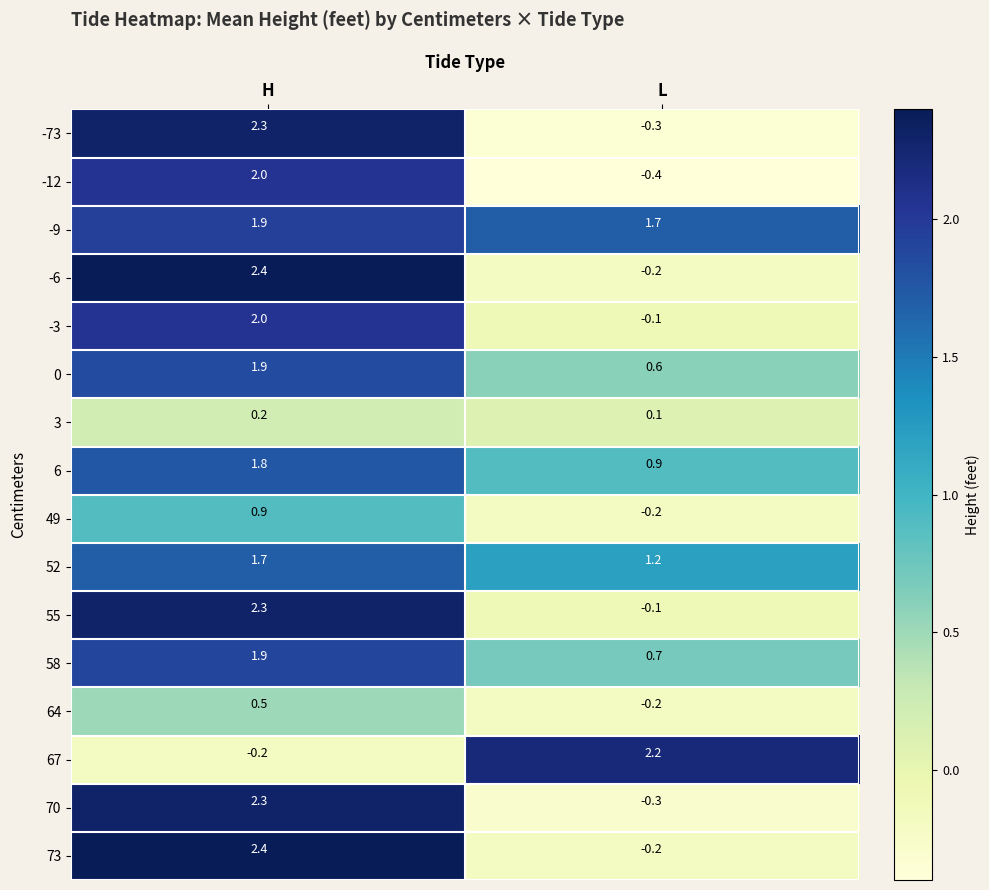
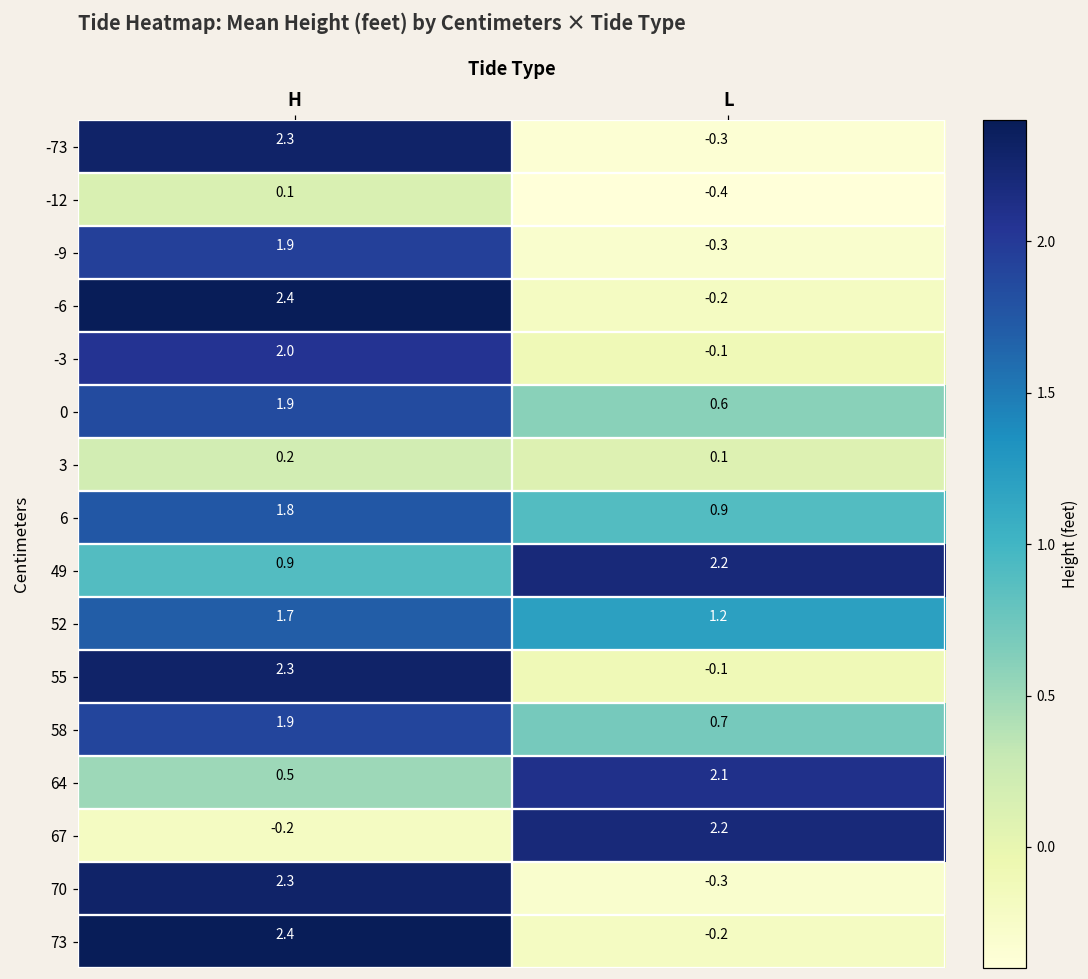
-12, H: 2.0 -> 0.1
-9, L: 1.7 -> -0.3
49, L: -0.2 -> 2.2
64, L: -0.2 -> 2.1
